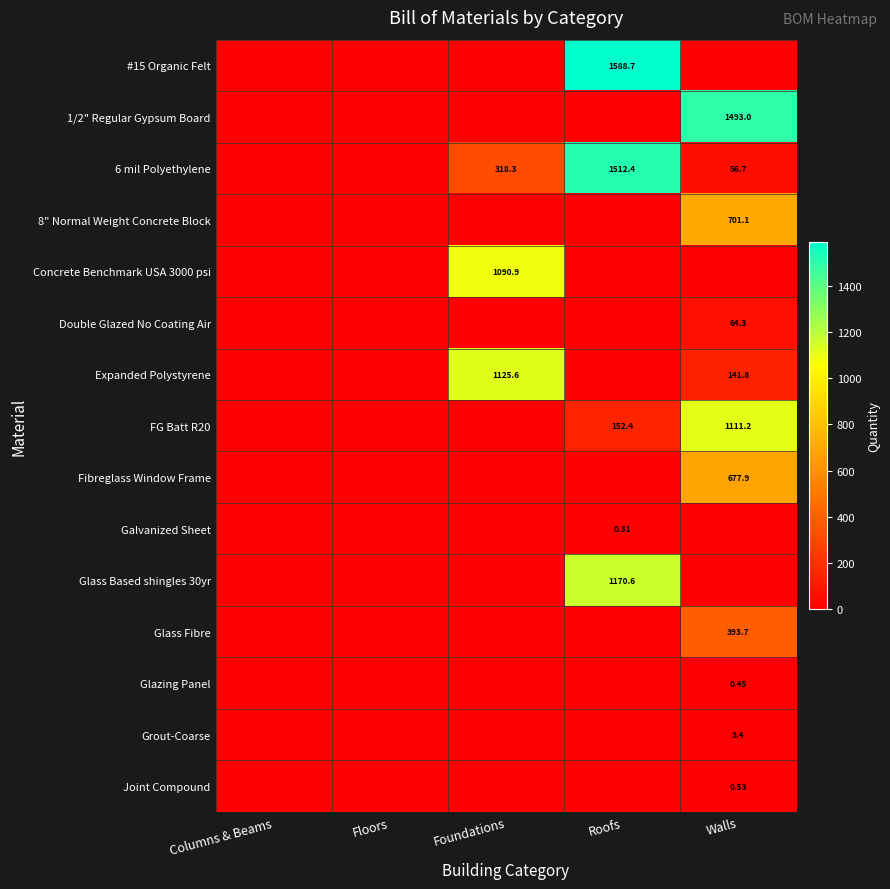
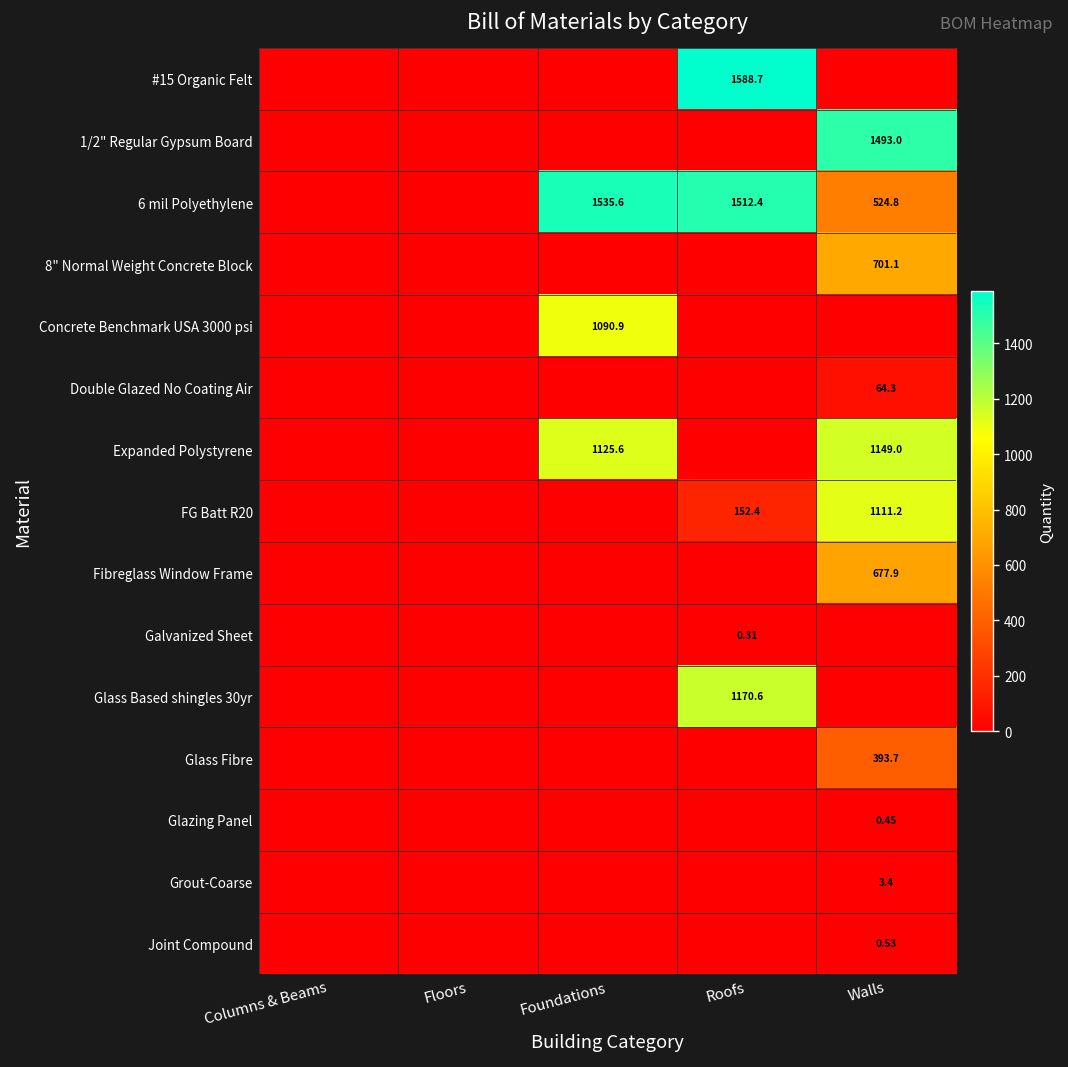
6 mil Polyethylene, Foundations: 318.3 -> 1535.6
6 mil Polyethylene, Walls: 56.7 -> 524.8
Expanded Polystyrene, Walls: 141.8 -> 1149.0
